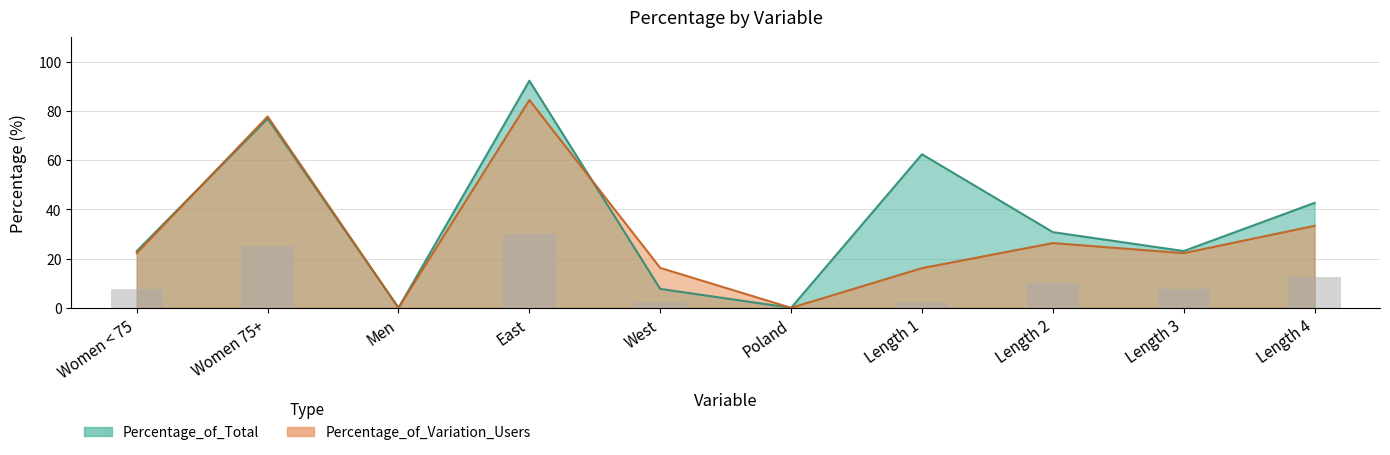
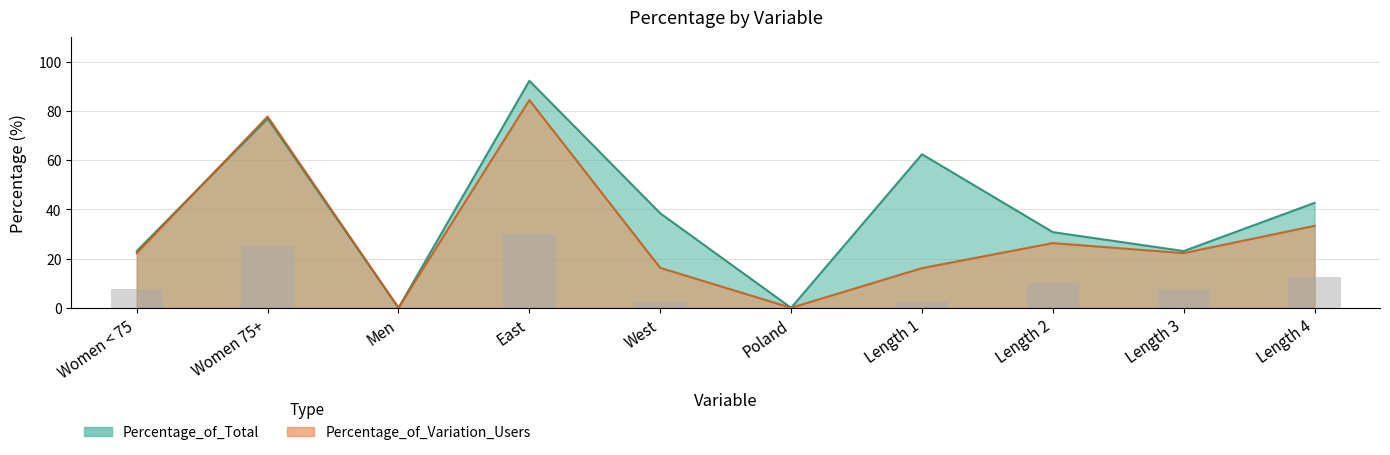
Percentage_of_Total, West: 8 -> 38
